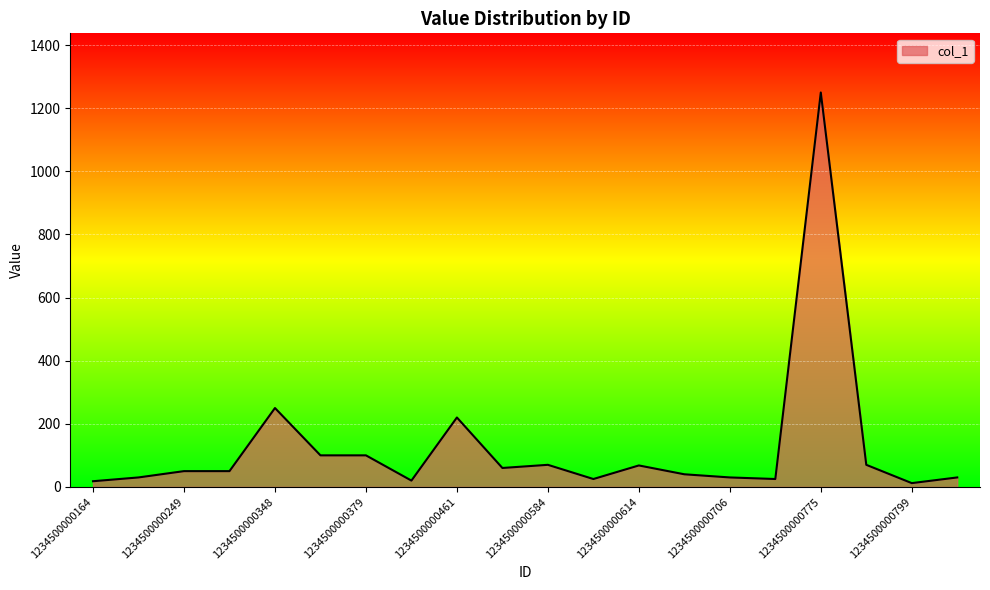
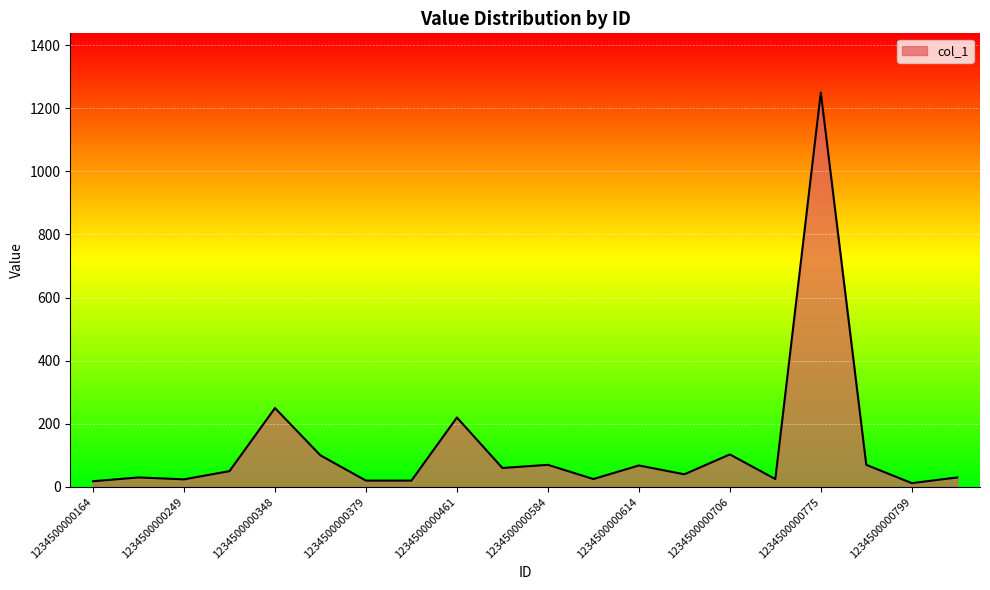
1234500000249: 50 -> 20
1234500000379: 100 -> 20
1234500000706: 30 -> 100
